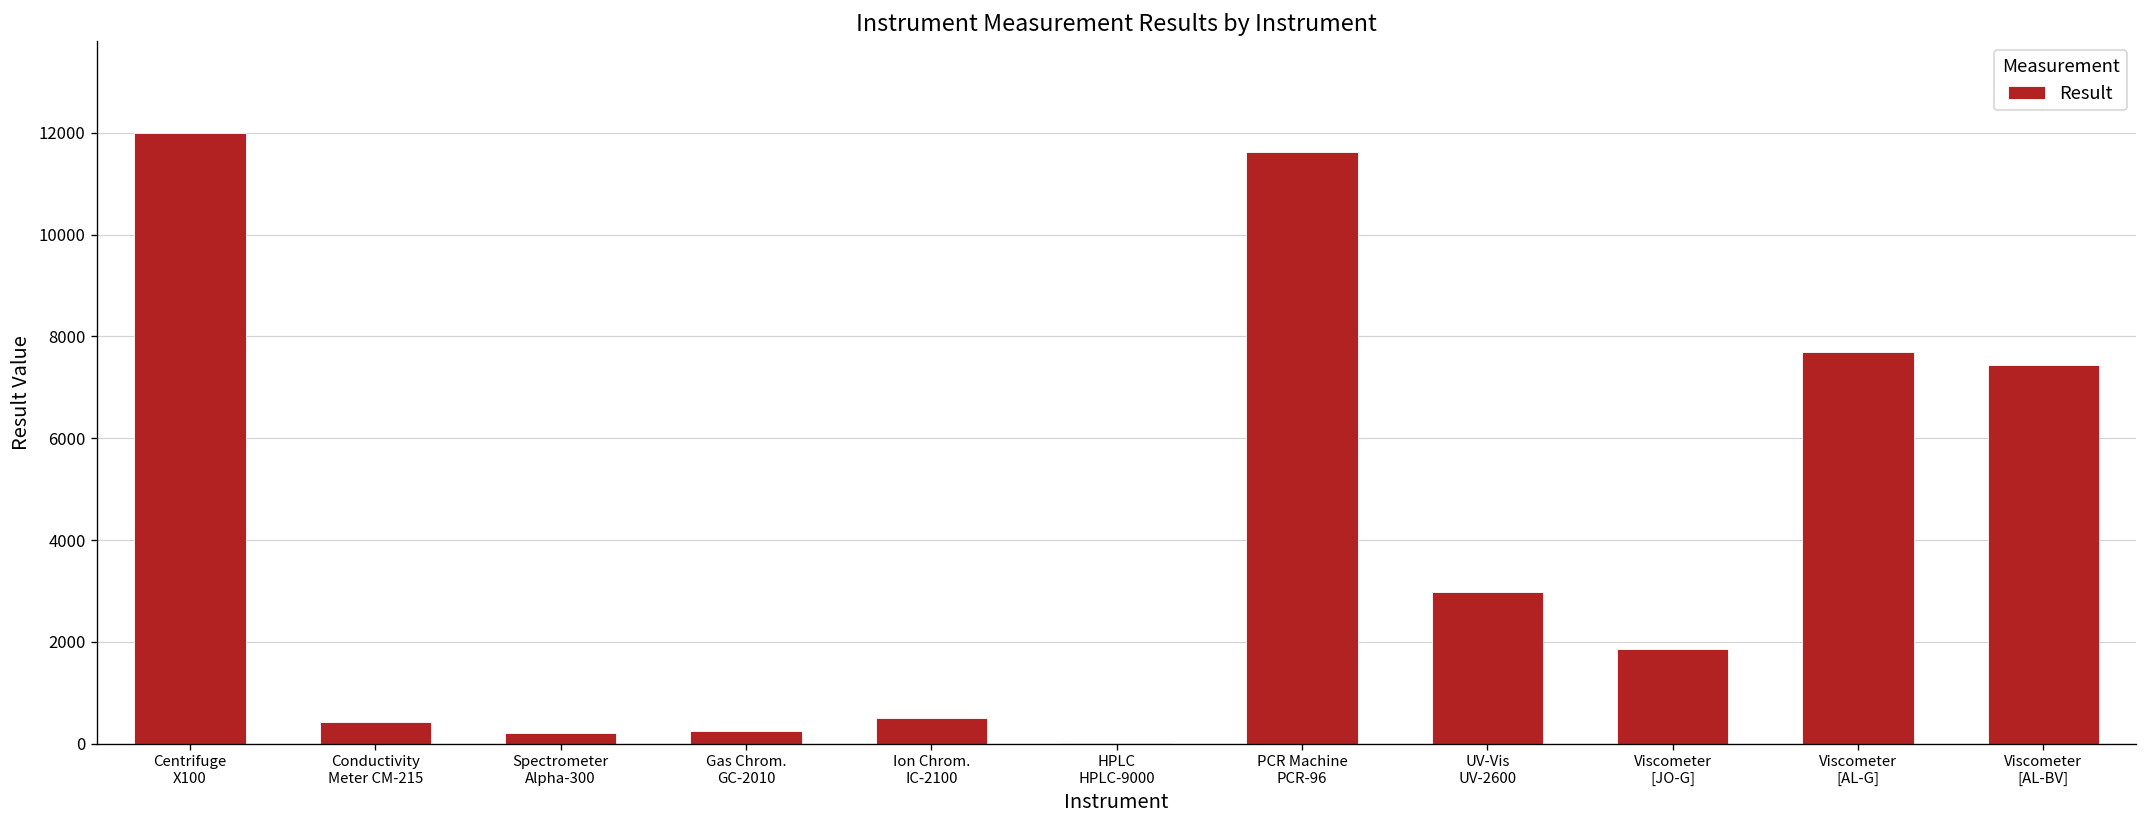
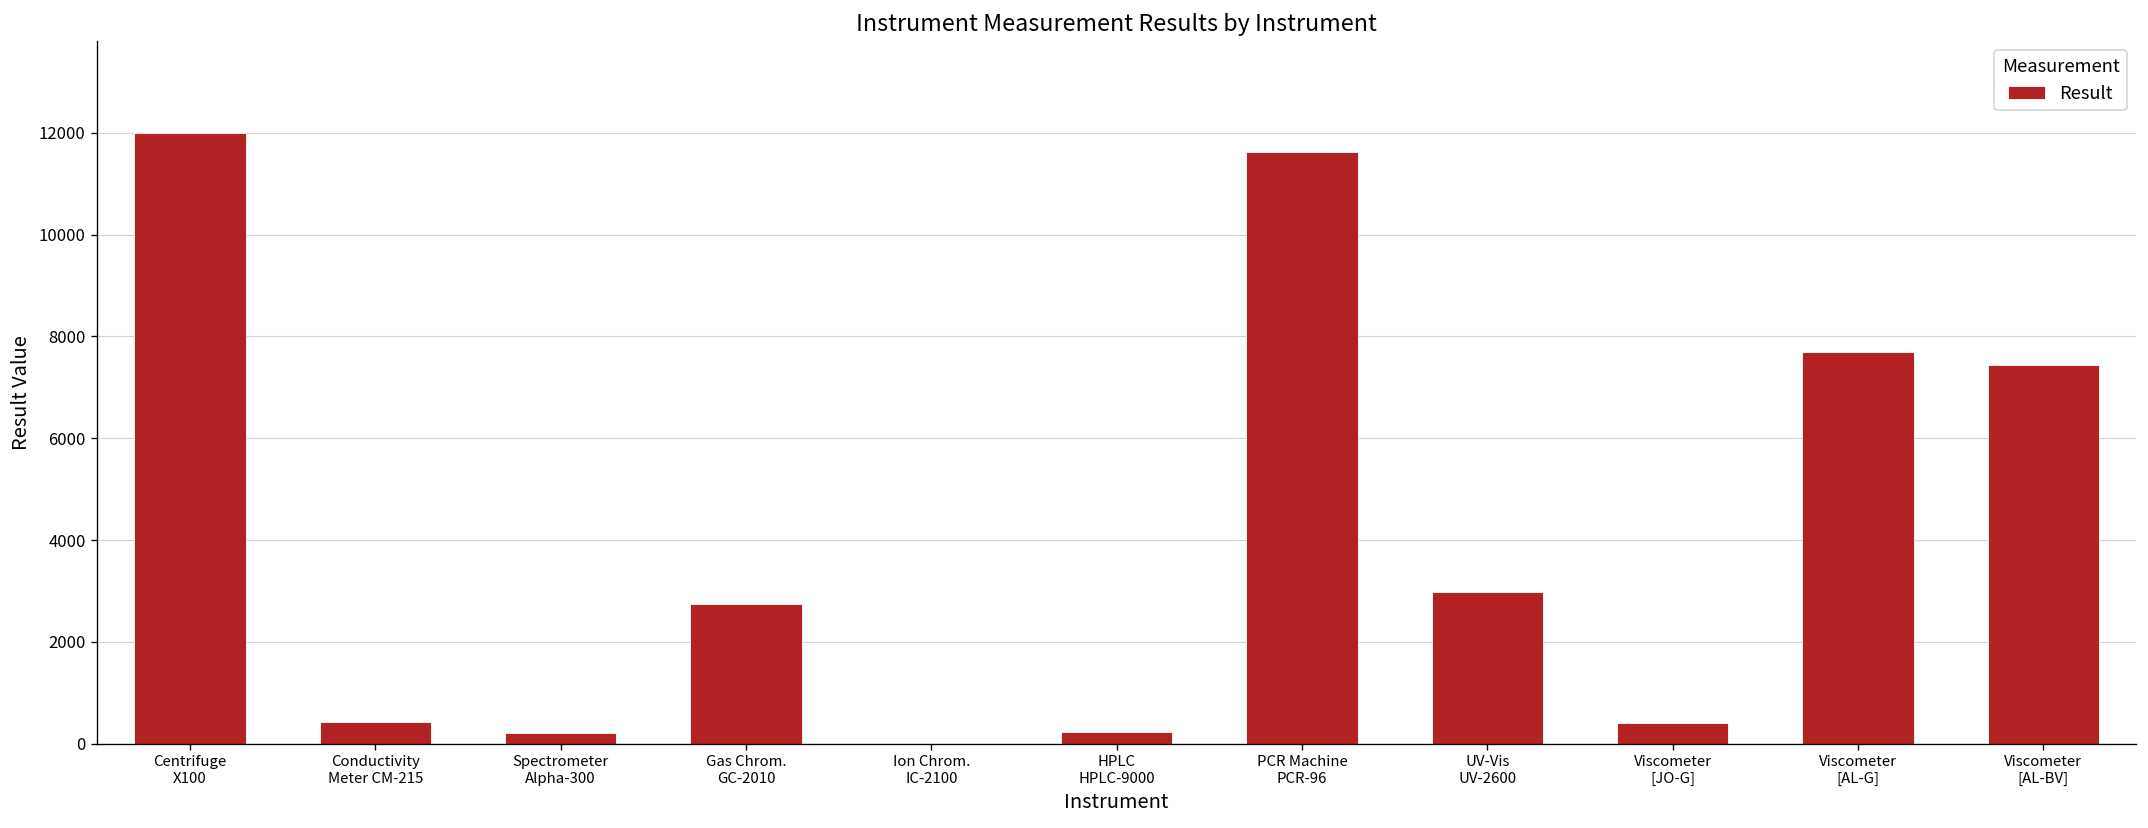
Gas Chrom. GC-2010: 300 -> 2700
Ion Chrom. IC-2100: 500 -> 0
HPLC HPLC-9000: 0 -> 200
Viscometer [JO-G]: 1900 -> 400
